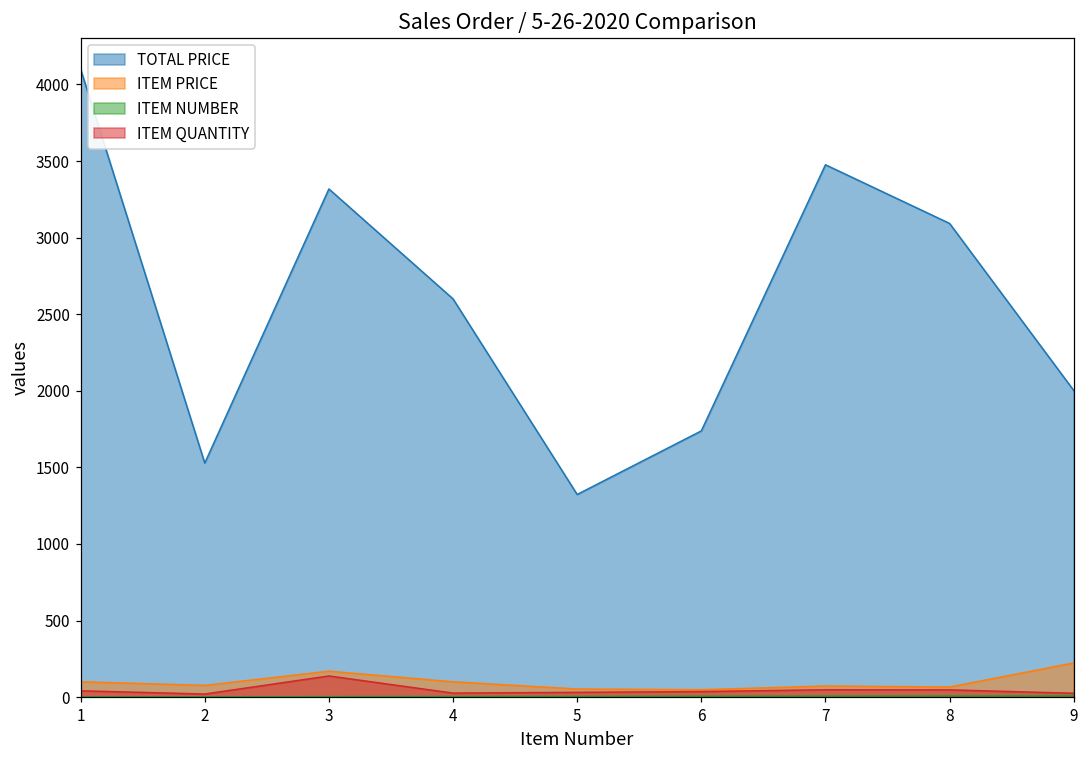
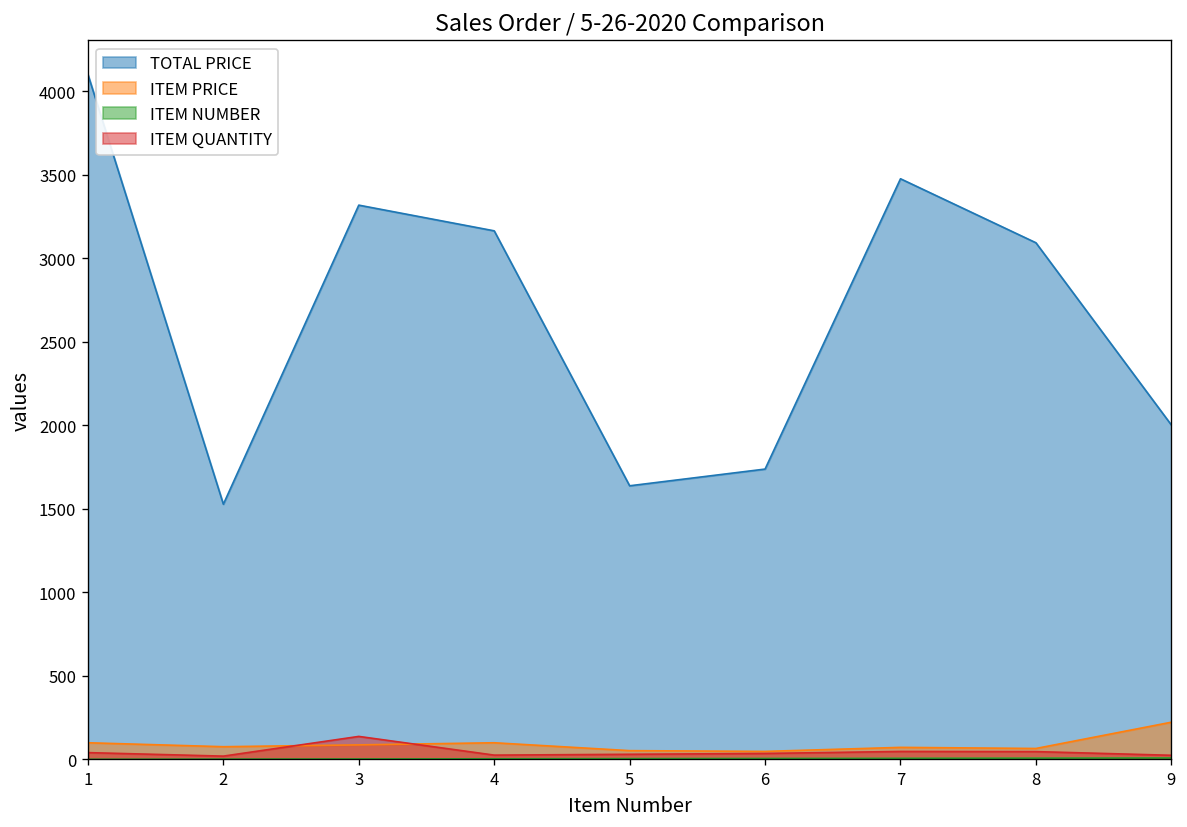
ITEM PRICE, 3: 170 -> 90
TOTAL PRICE, 4: 2600 -> 3160
TOTAL PRICE, 5: 1320 -> 1640
